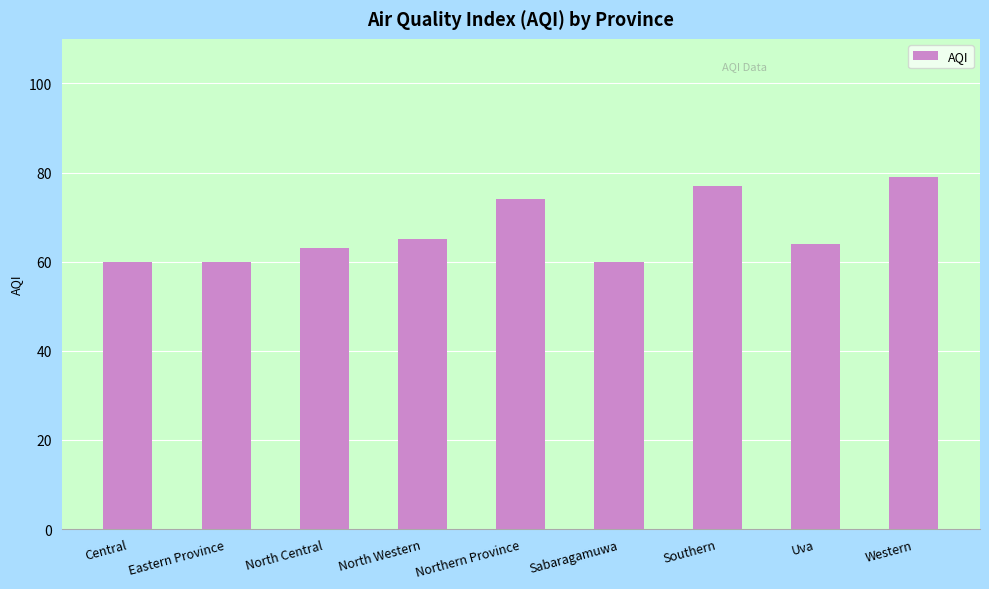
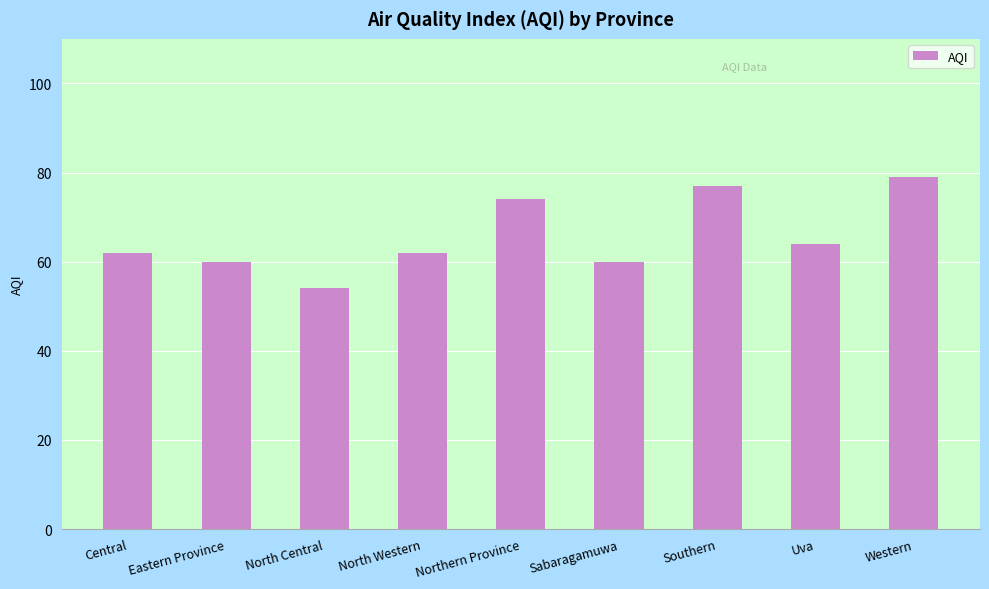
Central: 60 -> 62
North Central: 63 -> 54
North Western: 65 -> 62
